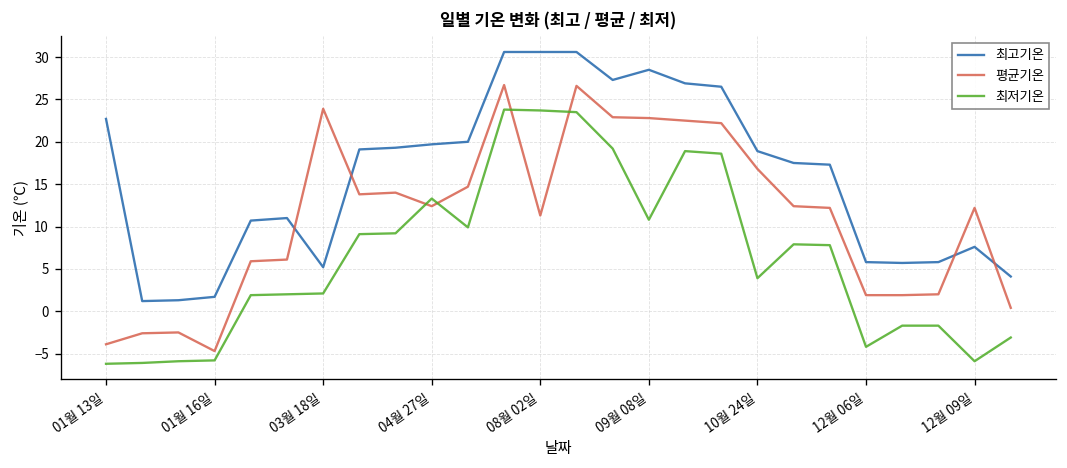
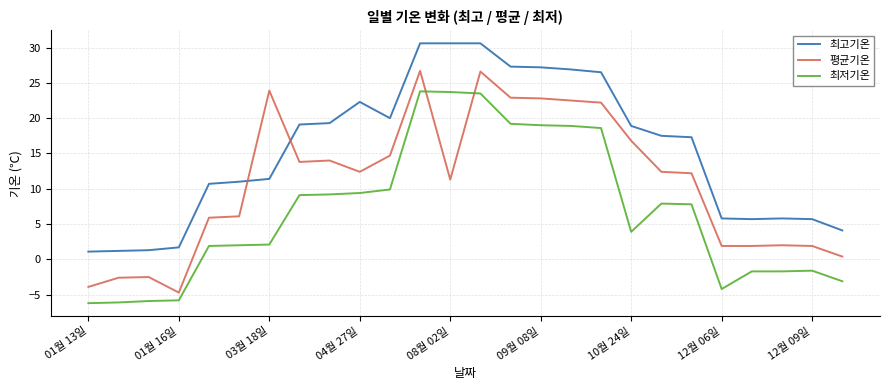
최고기온, 01월 13일: 23 -> 1
최고기온, 03월 18일: 5 -> 11
최고기온, 04월 27일: 20 -> 22
최저기온, 04월 27일: 13 -> 9
최고기온, 09월 08일: 29 -> 27
최저기온, 09월 08일: 11 -> 19
최고기온, 12월 09일: 8 -> 6
평균기온, 12월 09일: 12 -> 2
최저기온, 12월 09일: -6 -> -2
